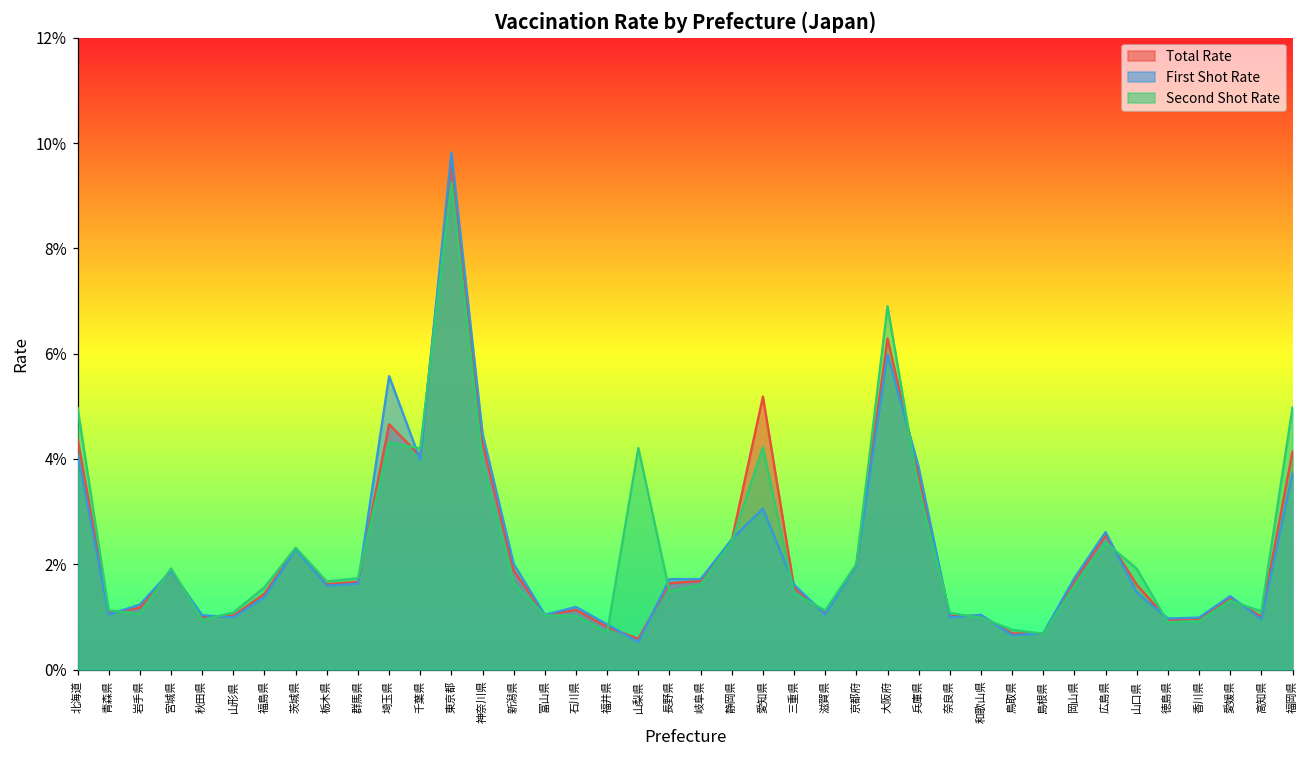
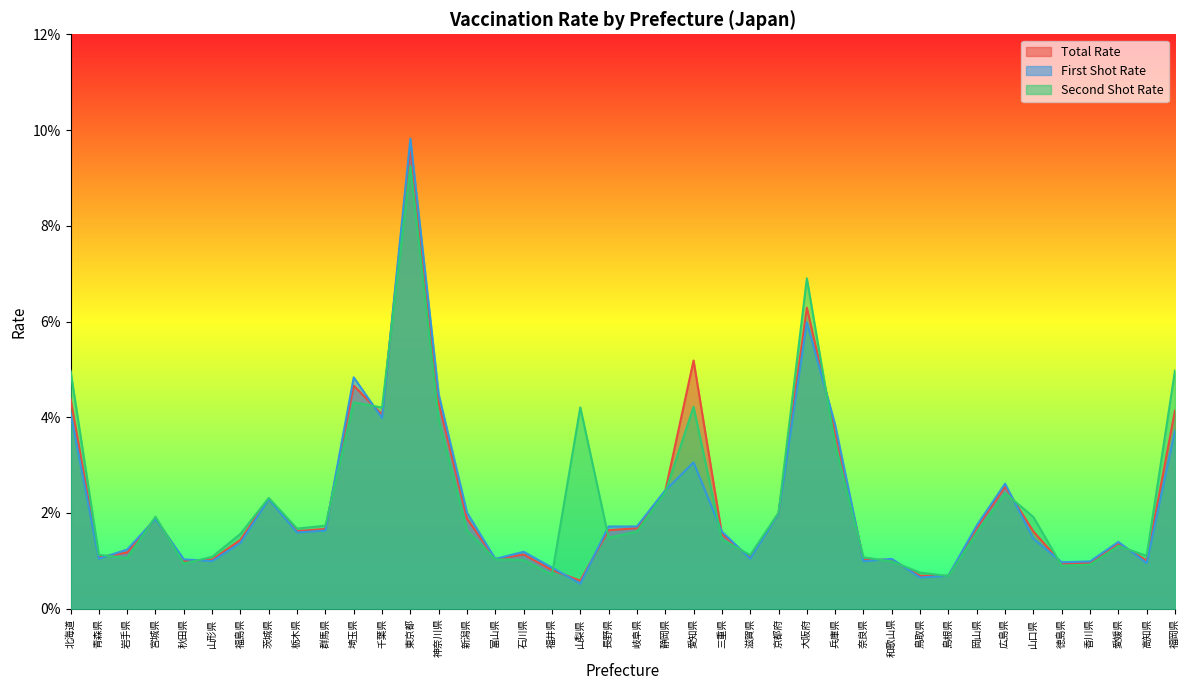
First Shot Rate, 埼玉県: 5.6% -> 4.8%
